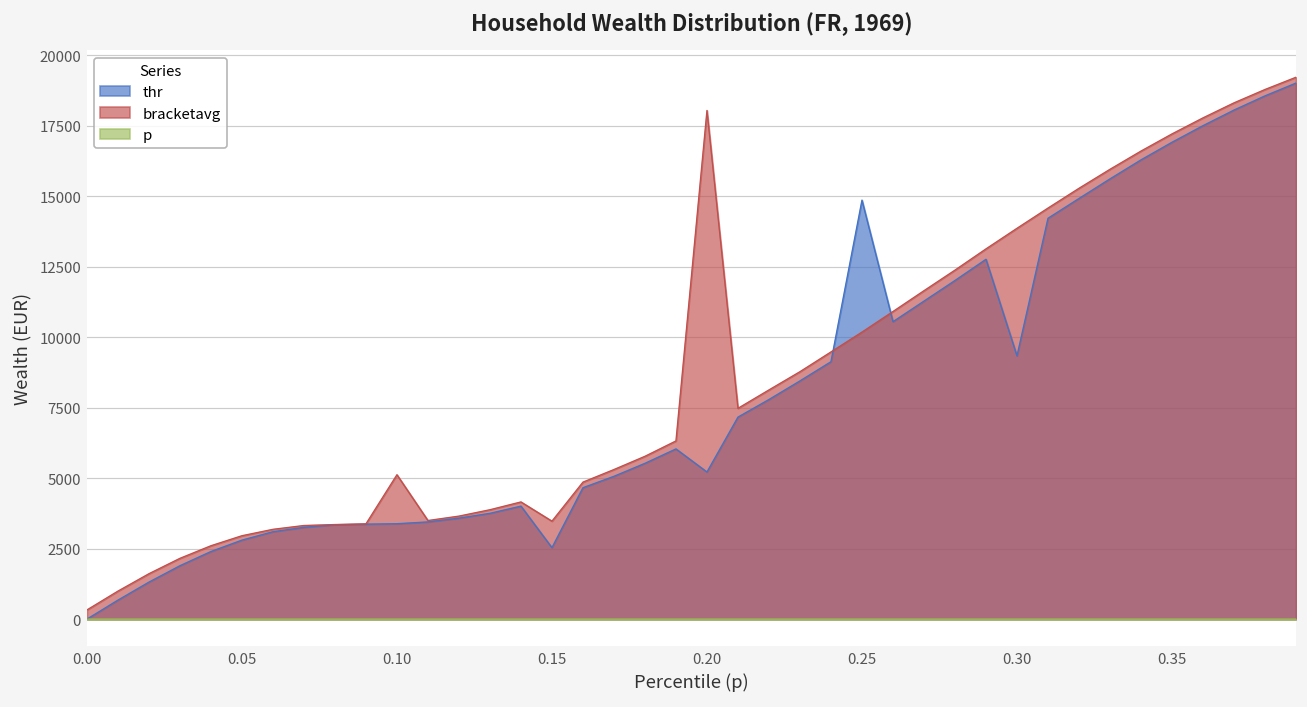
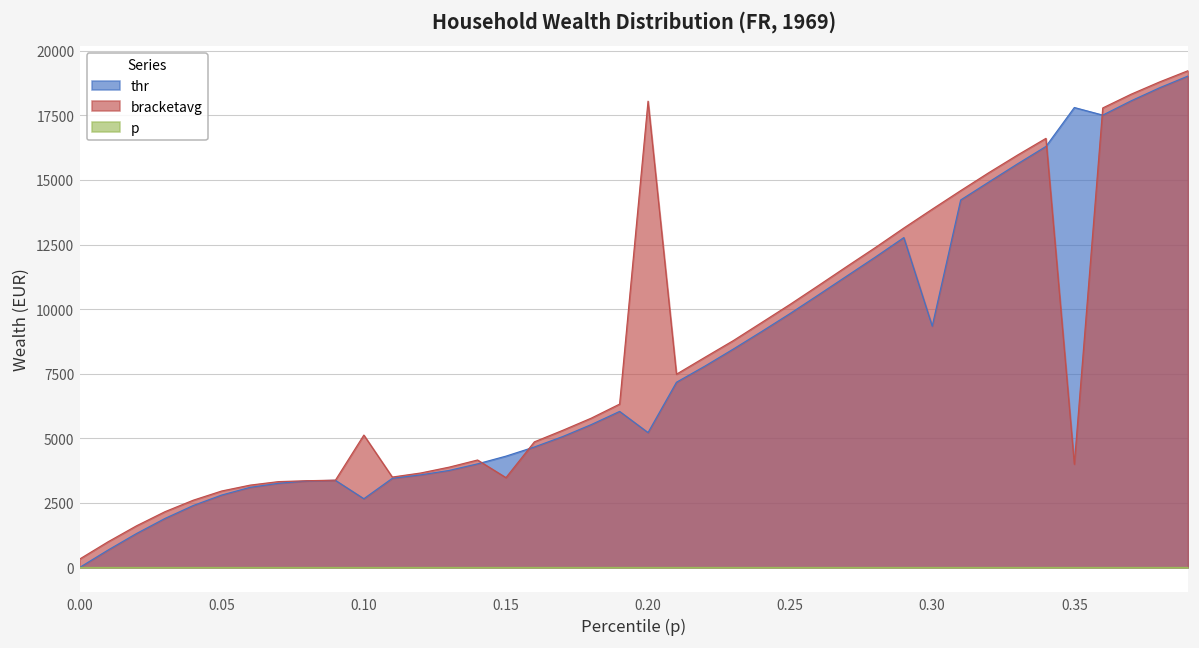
thr, 0.10: 3400 -> 2700
thr, 0.15: 2500 -> 4300
thr, 0.25: 14900 -> 9800
thr, 0.35: 16900 -> 17800
bracketavg, 0.35: 17200 -> 4000
